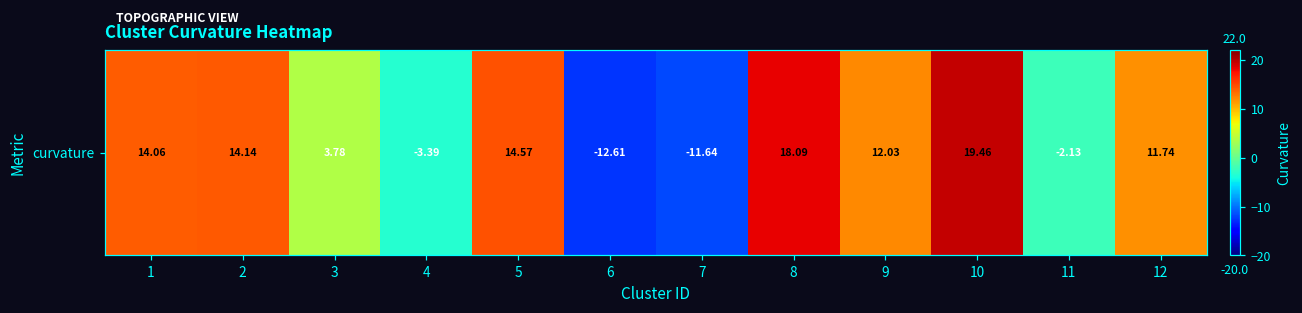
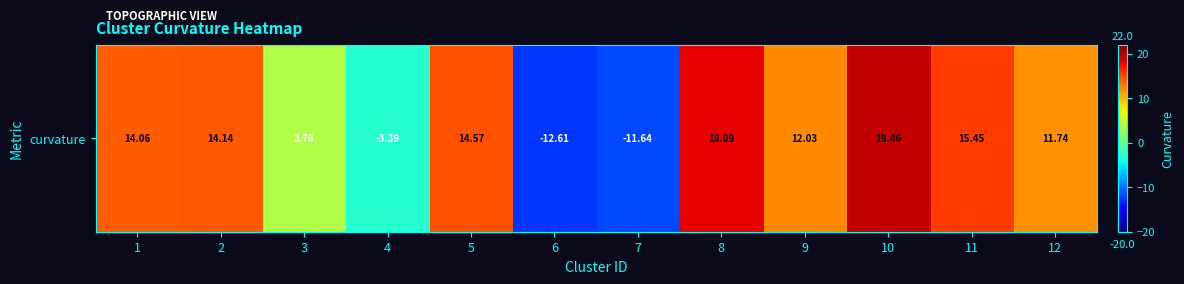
curvature, 11: -2.13 -> 15.45
